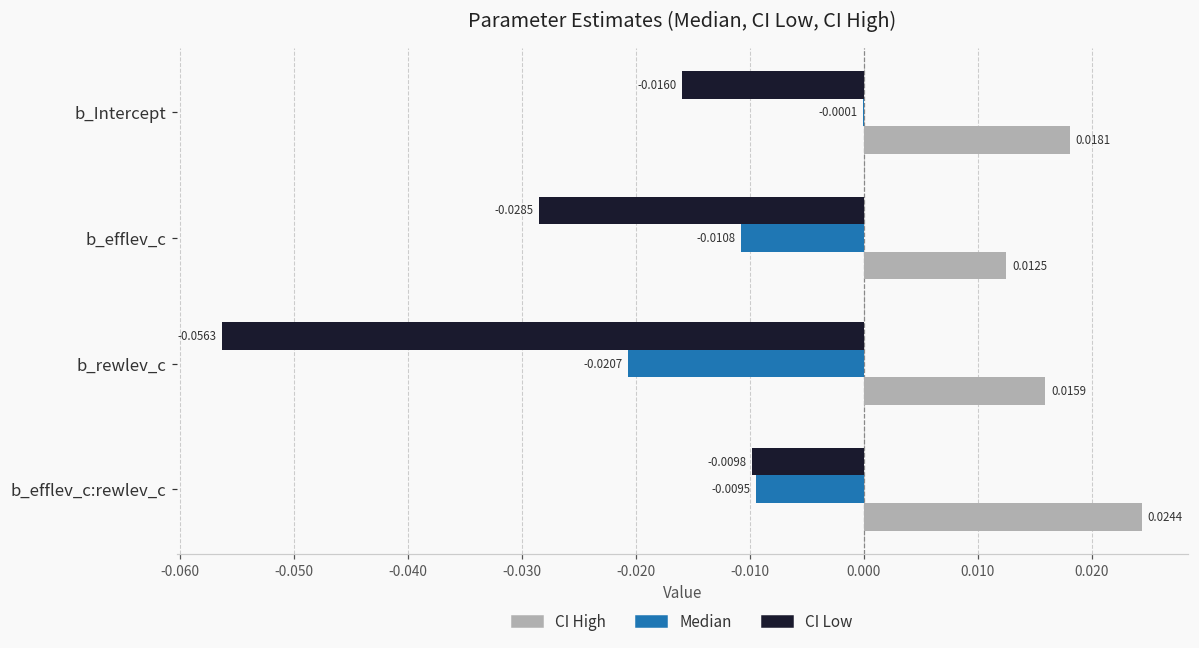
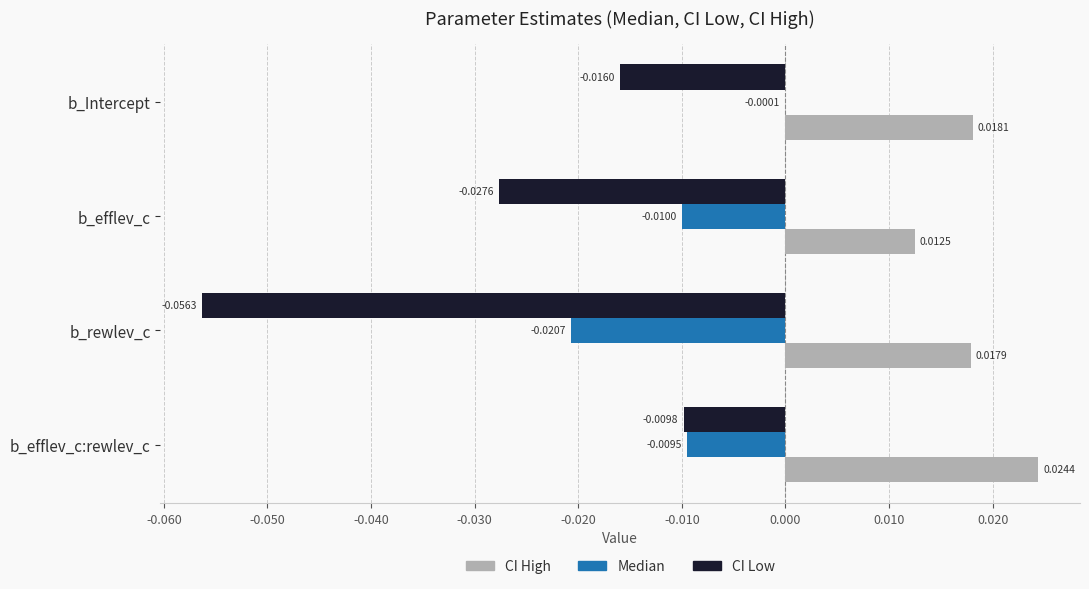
CI Low, b_efflev_c: -0.0285 -> -0.0276
Median, b_efflev_c: -0.0108 -> -0.0100
CI High, b_rewlev_c: 0.0159 -> 0.0179
